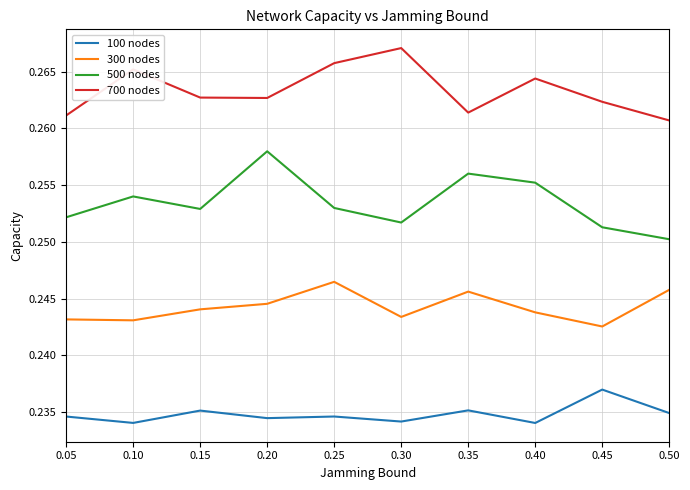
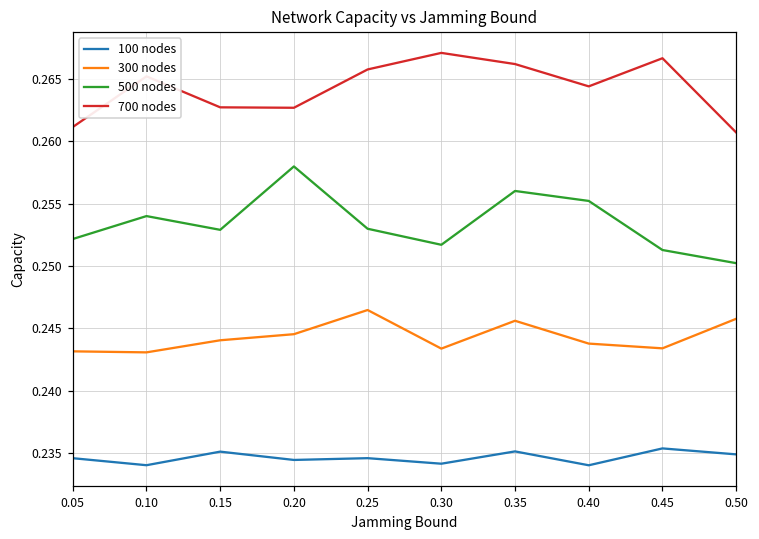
700 nodes, 0.35: 0.2614 -> 0.2662
100 nodes, 0.45: 0.2370 -> 0.2354
300 nodes, 0.45: 0.2425 -> 0.2434
700 nodes, 0.45: 0.2623 -> 0.2667
